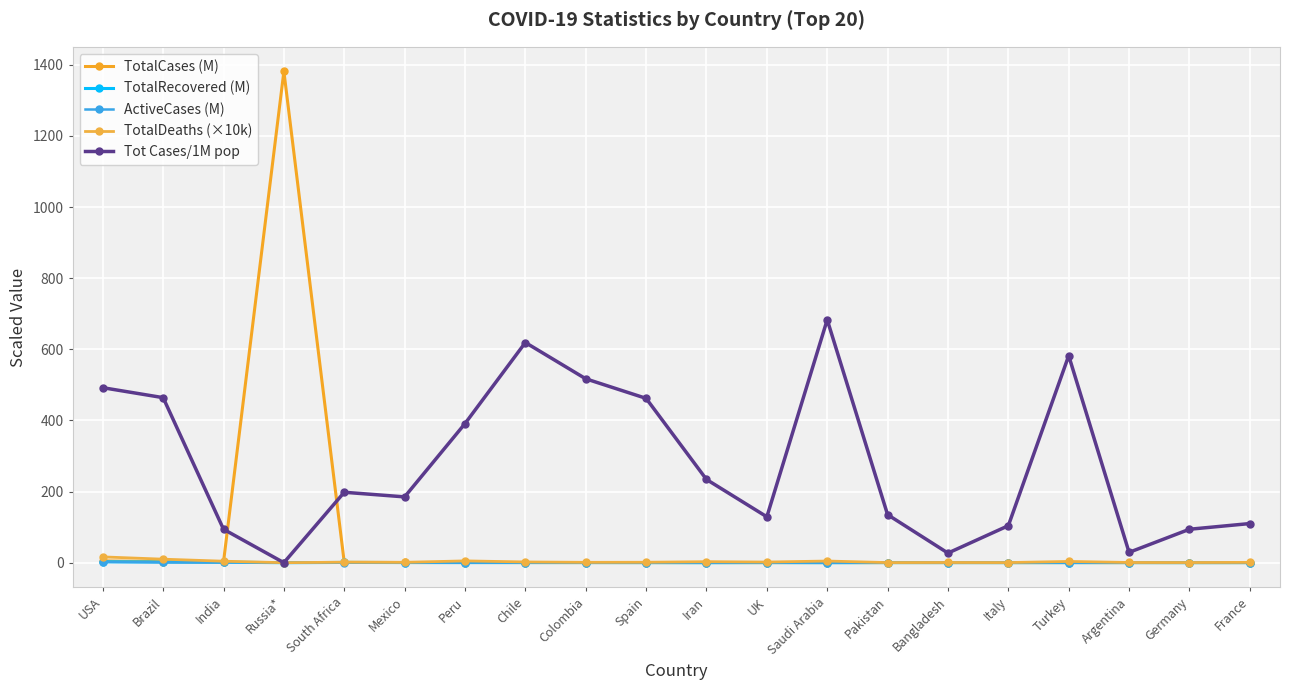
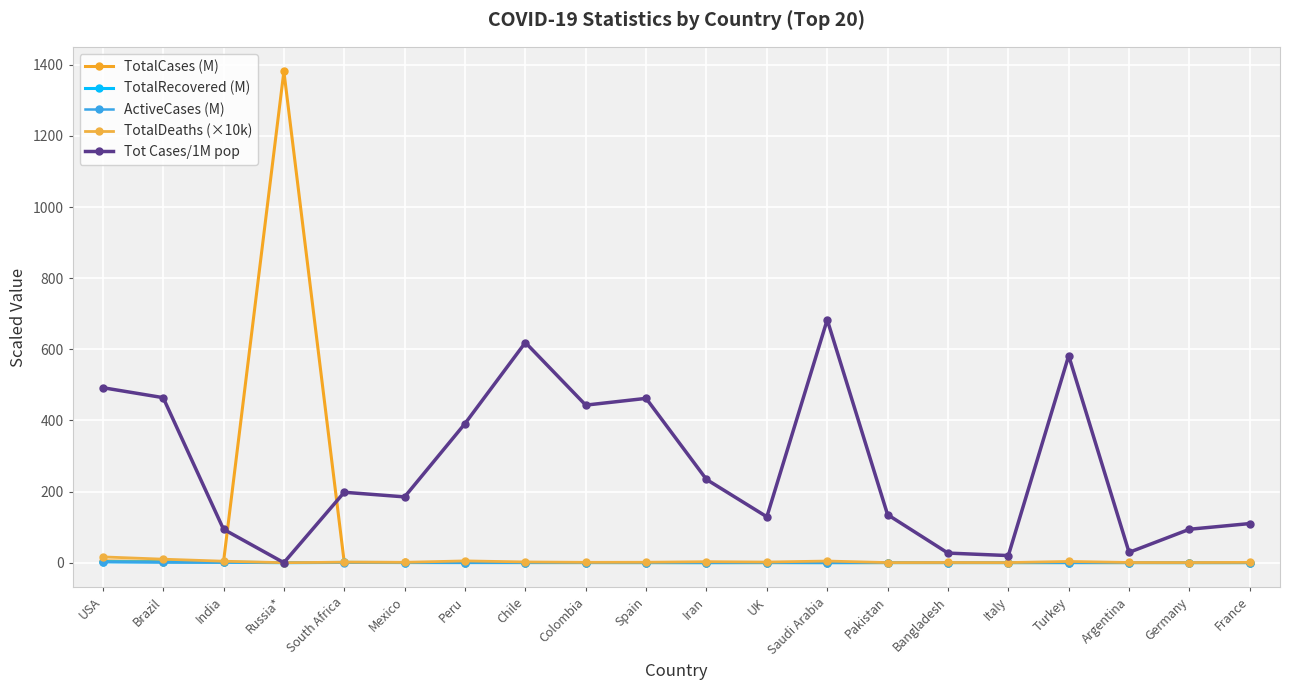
Tot Cases/1M pop, Colombia: 520 -> 440
Tot Cases/1M pop, Italy: 100 -> 20
